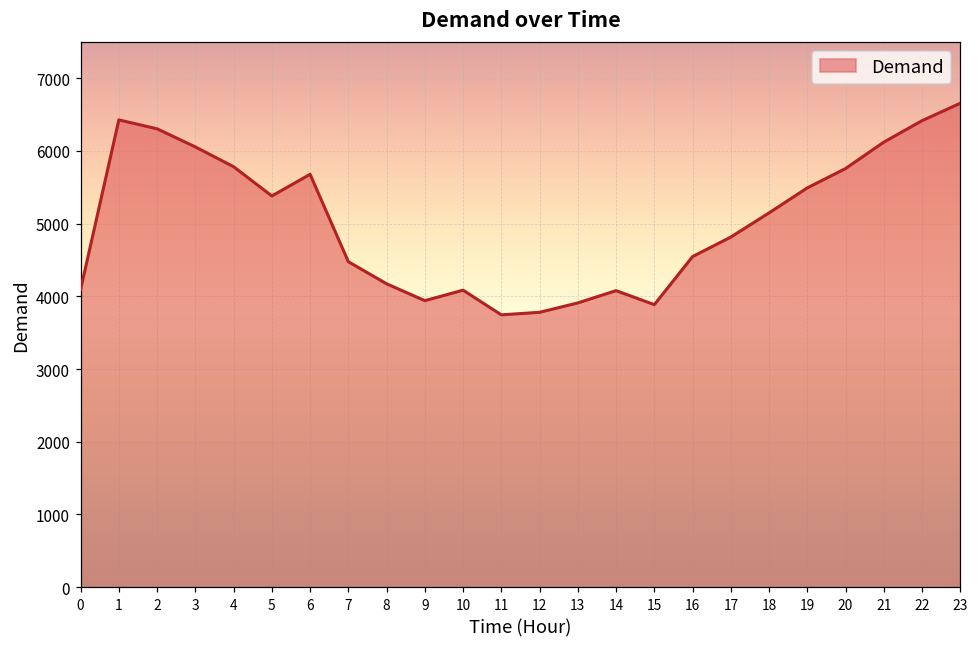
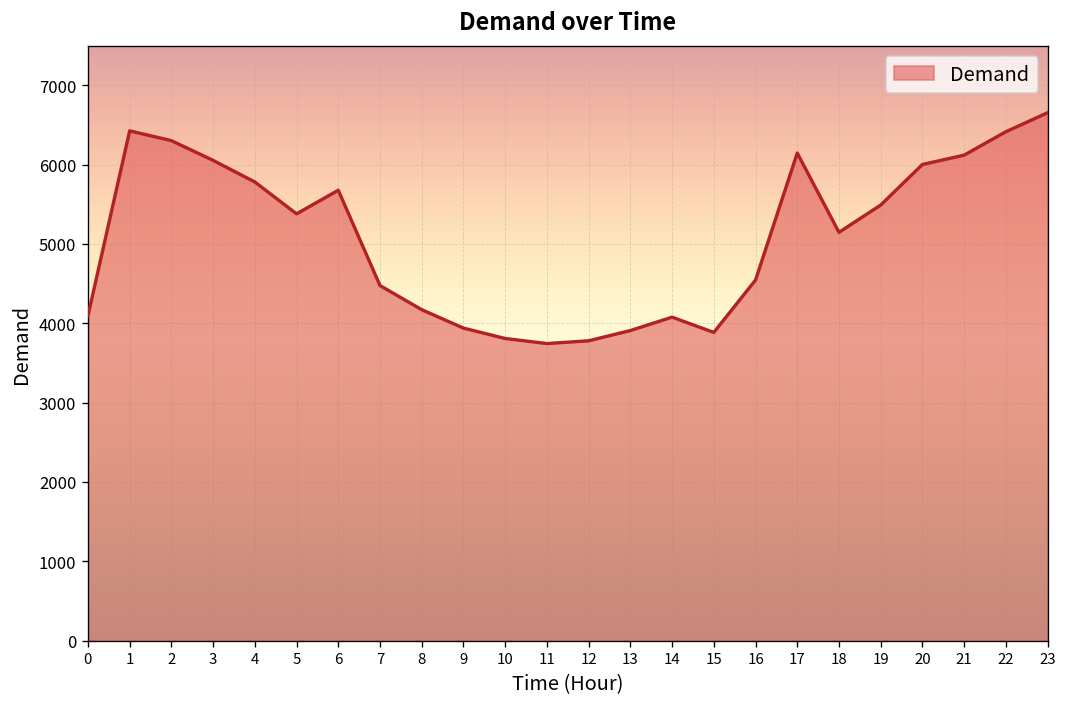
10: 4100 -> 3800
17: 4800 -> 6100
20: 5800 -> 6000
